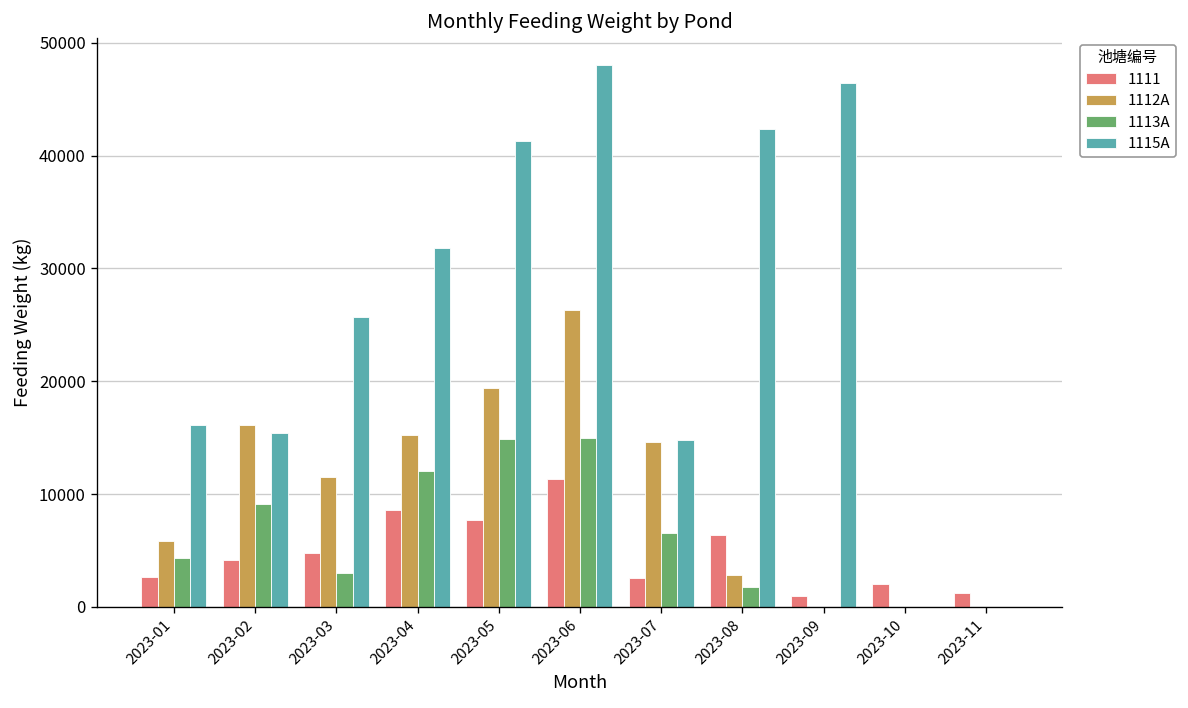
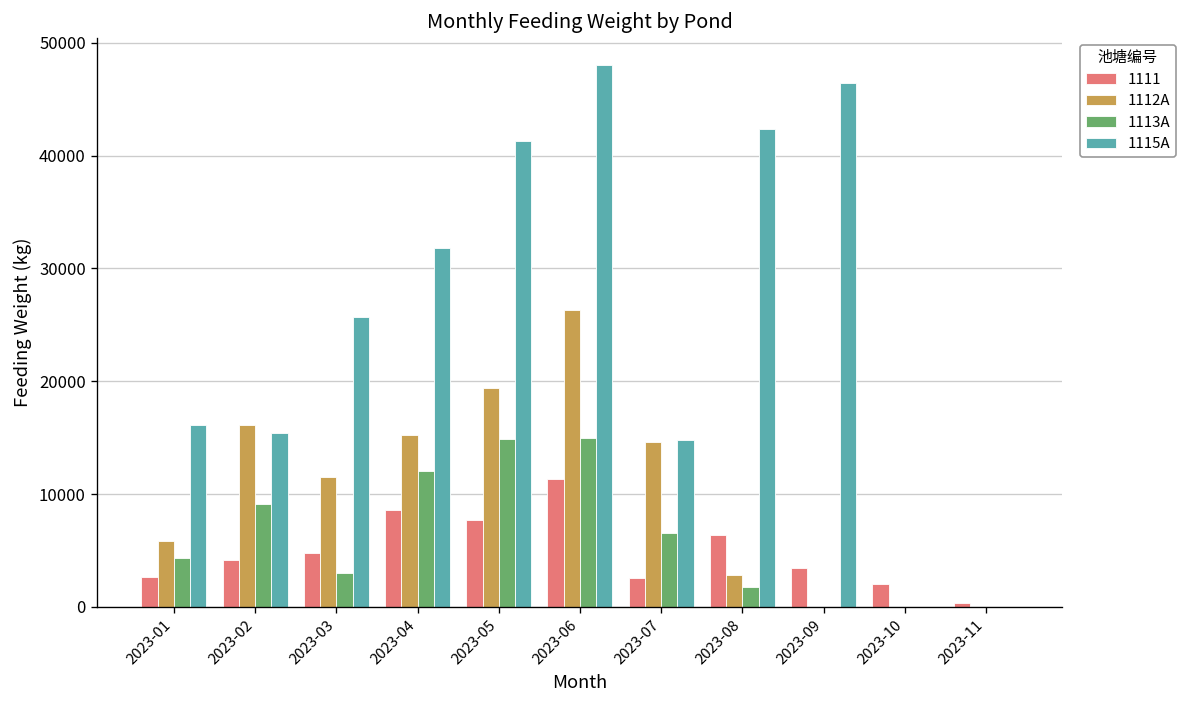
1111, 2023-09: 1000 -> 3000
1111, 2023-11: 1000 -> 0
